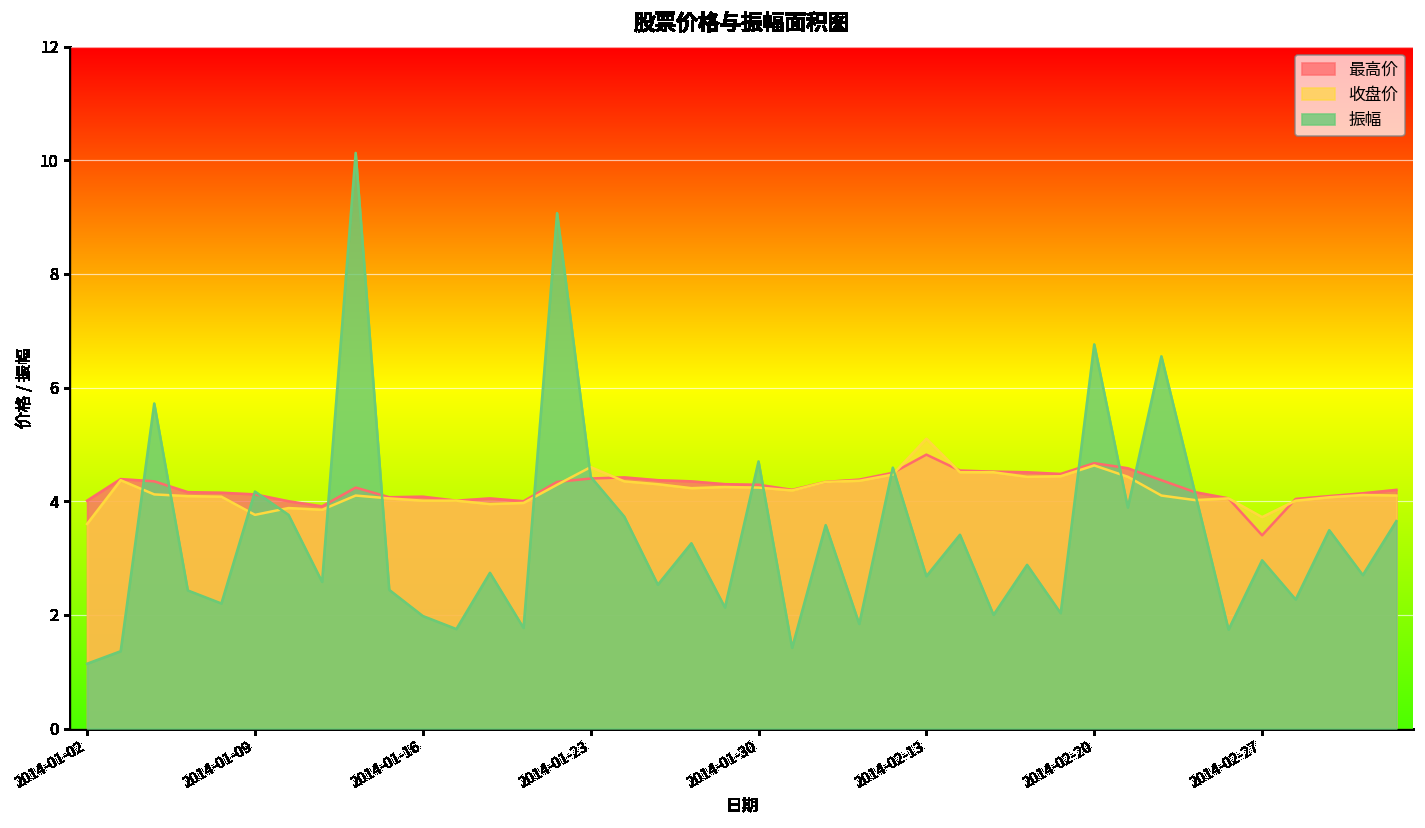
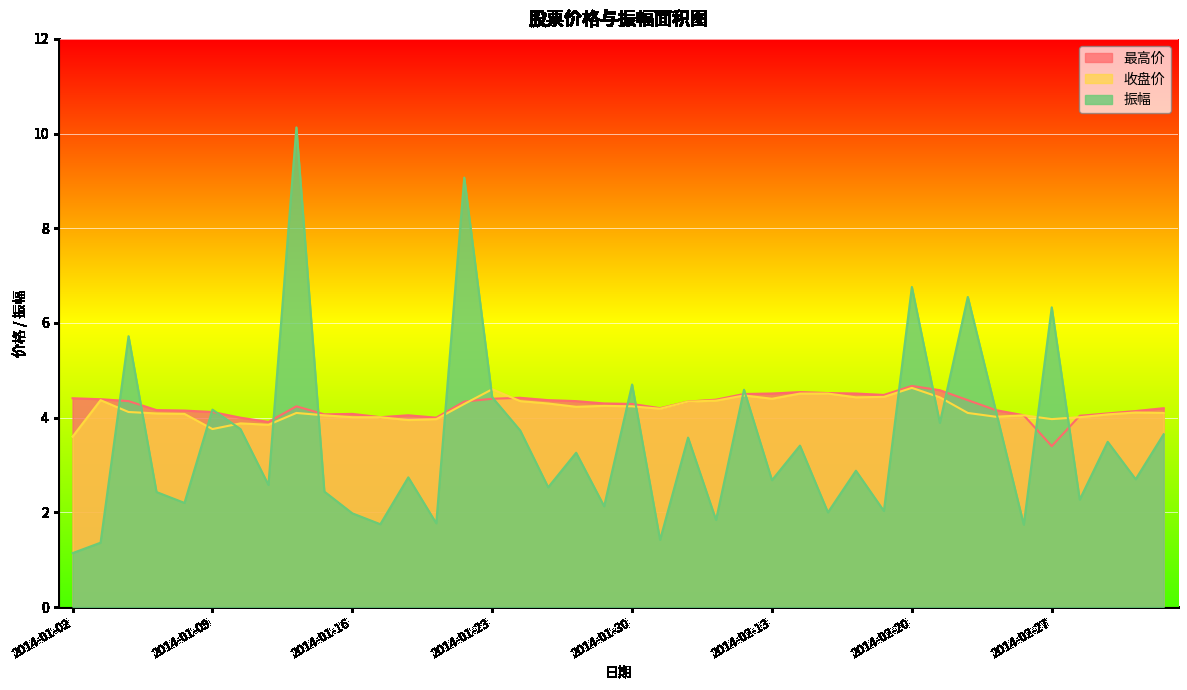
最高价, 2014-01-02: 4.0 -> 4.4
最高价, 2014-02-13: 4.8 -> 4.5
收盘价, 2014-02-13: 5.1 -> 4.4
收盘价, 2014-02-27: 3.7 -> 4.0
振幅, 2014-02-27: 3.0 -> 6.3
